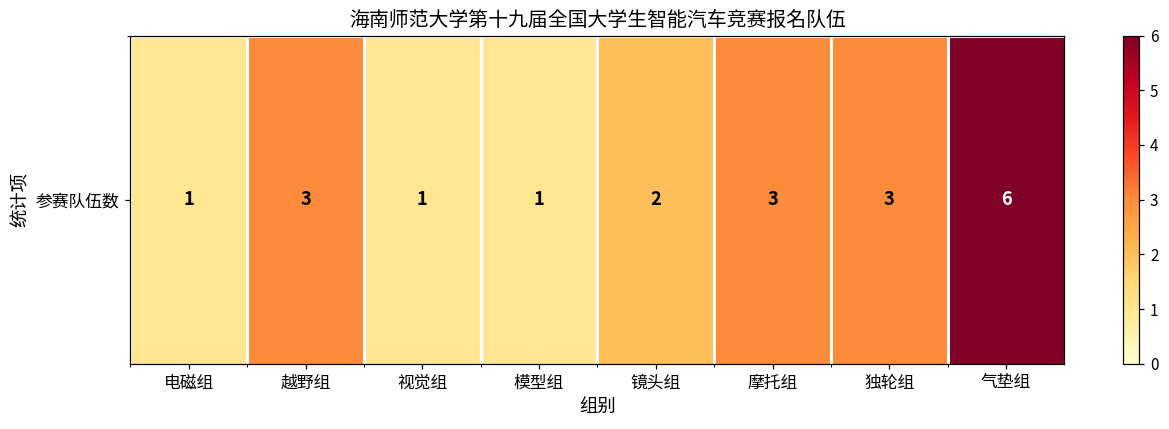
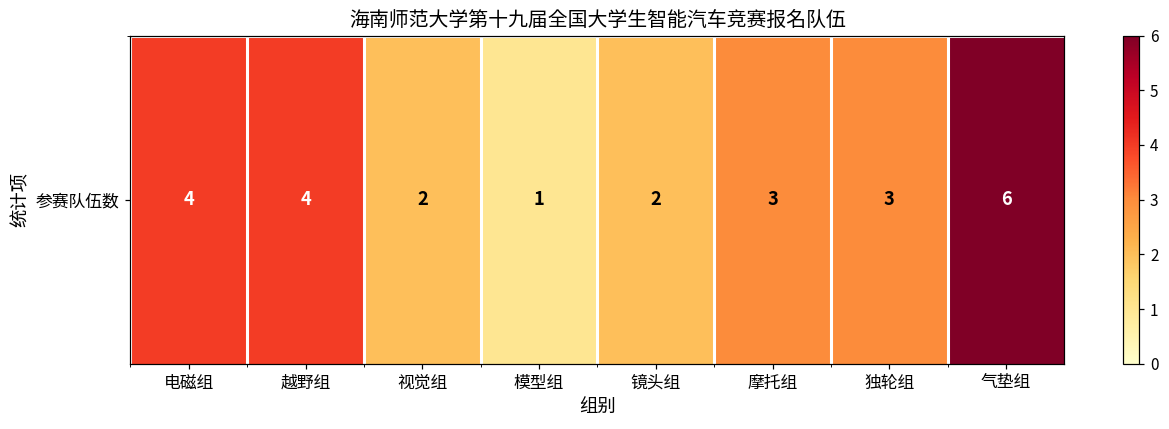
参赛队伍数, 电磁组: 1 -> 4
参赛队伍数, 越野组: 3 -> 4
参赛队伍数, 视觉组: 1 -> 2
